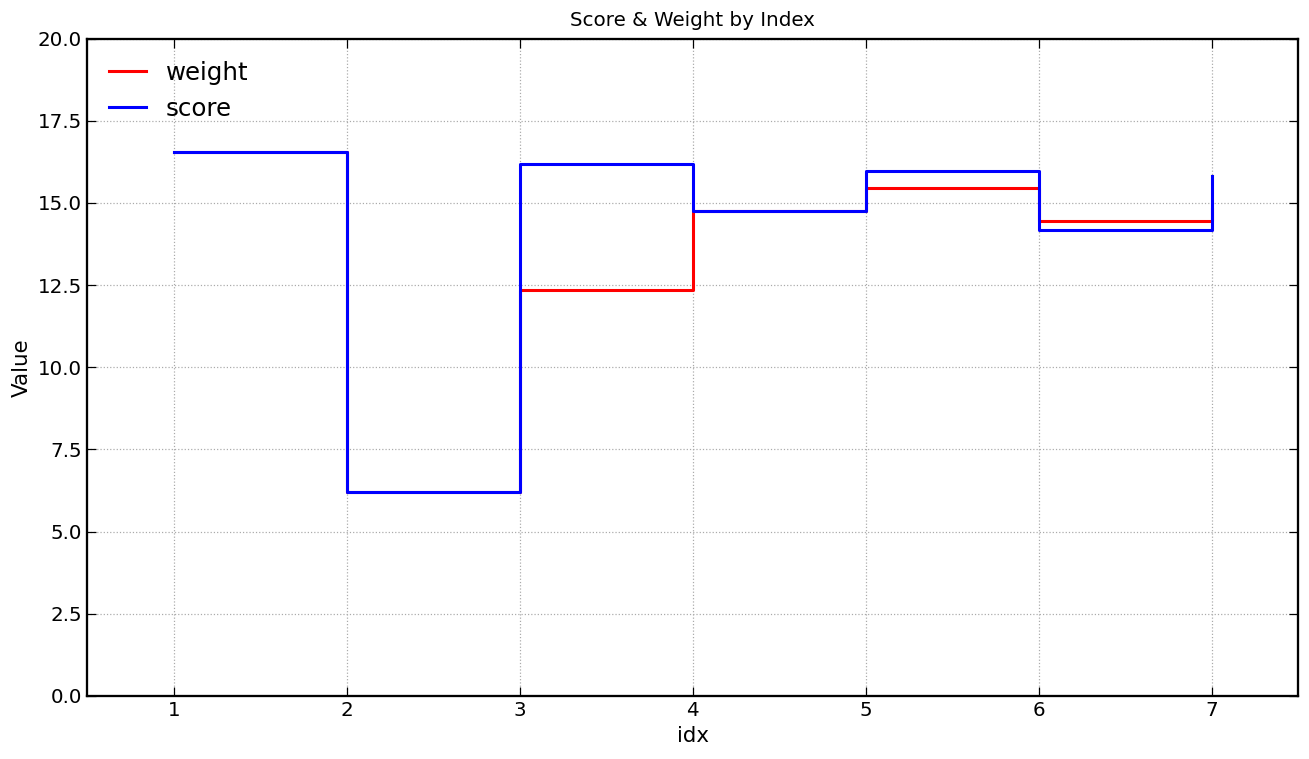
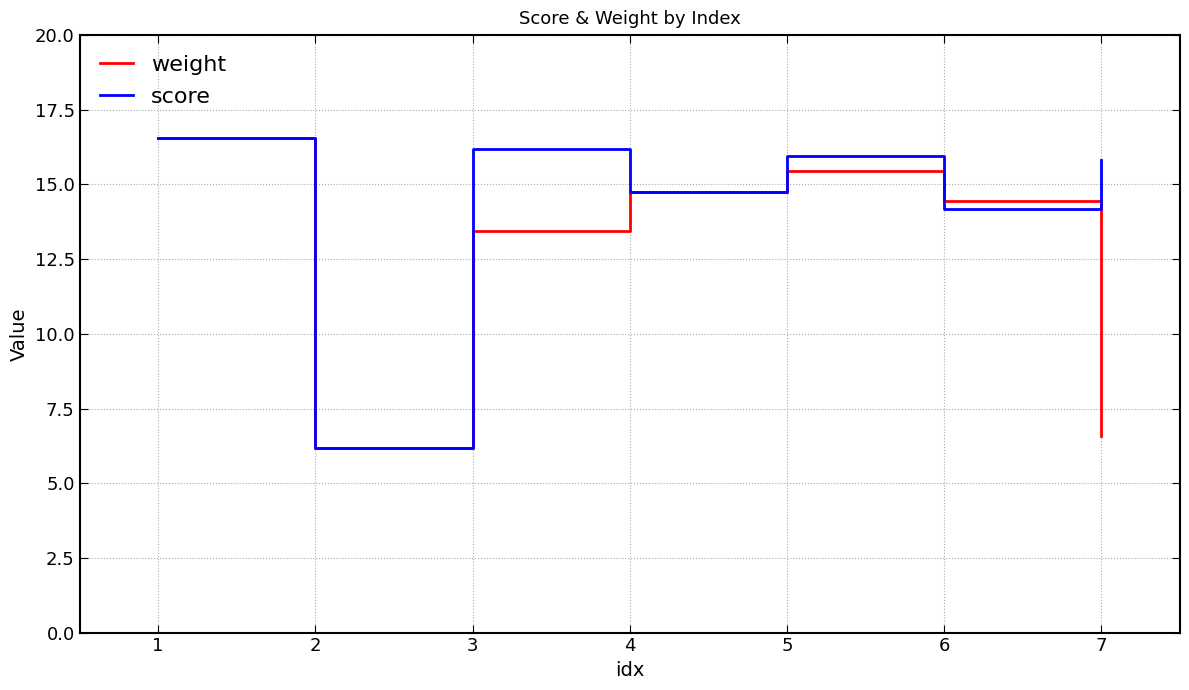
weight, 3: 12.4 -> 13.5
weight, 7: 14.8 -> 6.6
